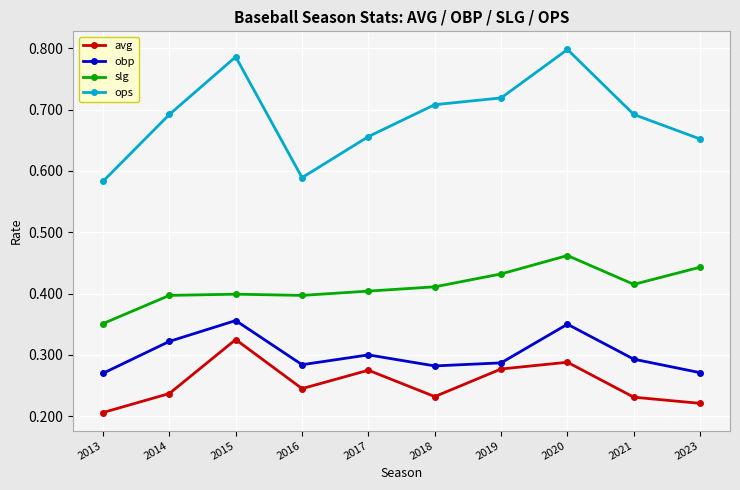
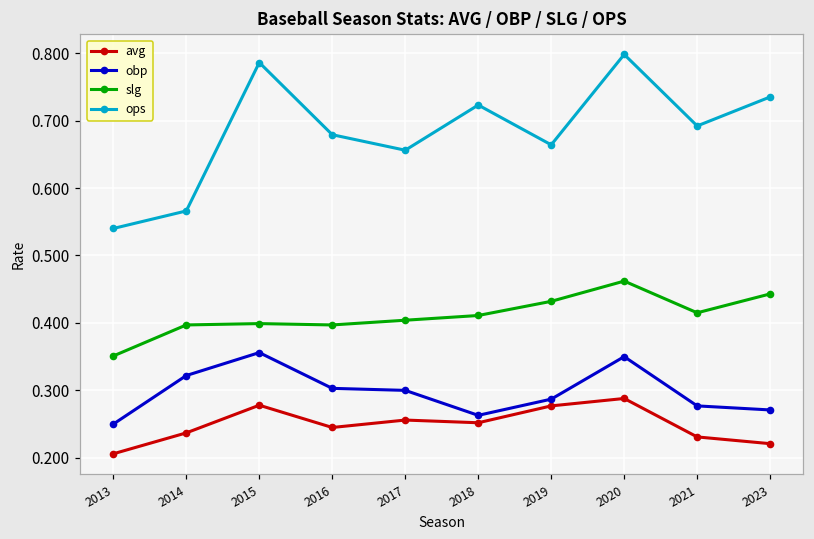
obp, 2013: 0.27 -> 0.25
ops, 2013: 0.58 -> 0.54
ops, 2014: 0.69 -> 0.57
avg, 2015: 0.33 -> 0.28
obp, 2016: 0.28 -> 0.30
ops, 2016: 0.59 -> 0.68
avg, 2017: 0.28 -> 0.26
avg, 2018: 0.23 -> 0.25
obp, 2018: 0.28 -> 0.26
ops, 2018: 0.71 -> 0.72
ops, 2019: 0.72 -> 0.66
obp, 2021: 0.29 -> 0.28
ops, 2023: 0.65 -> 0.74
